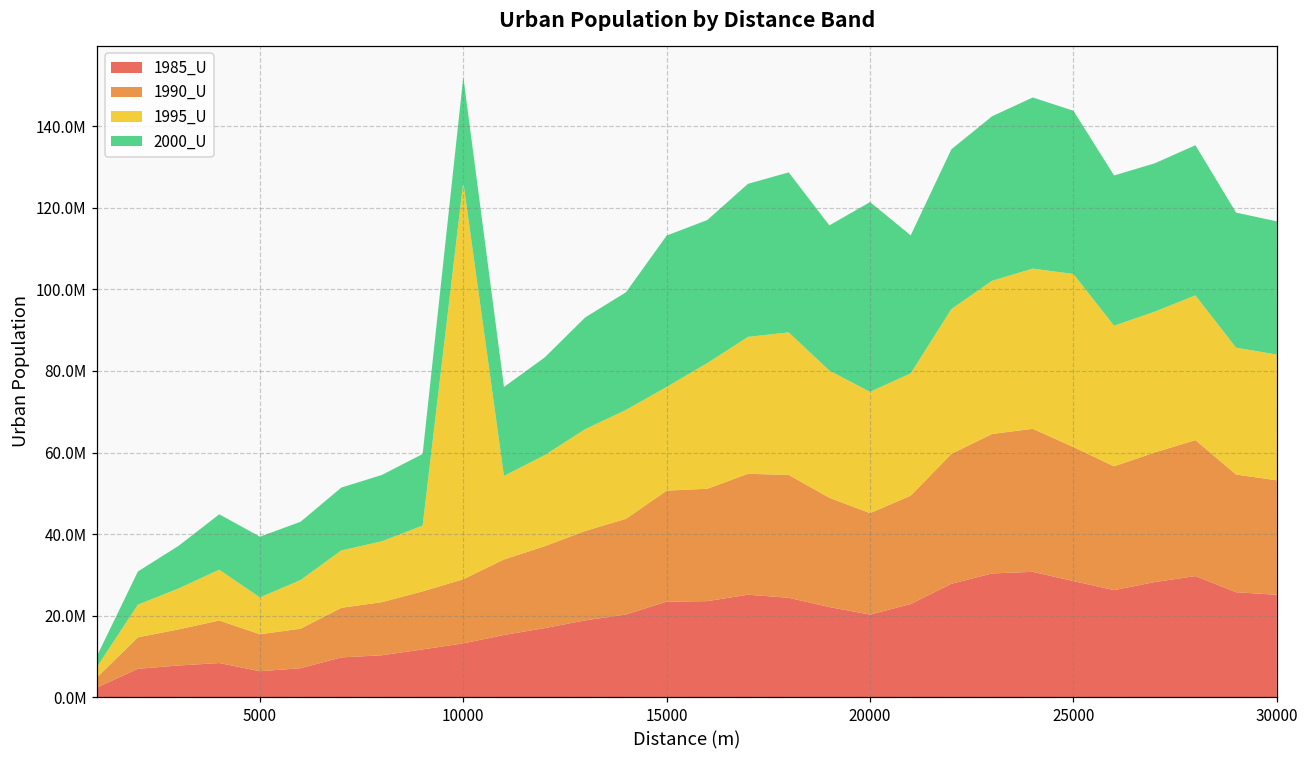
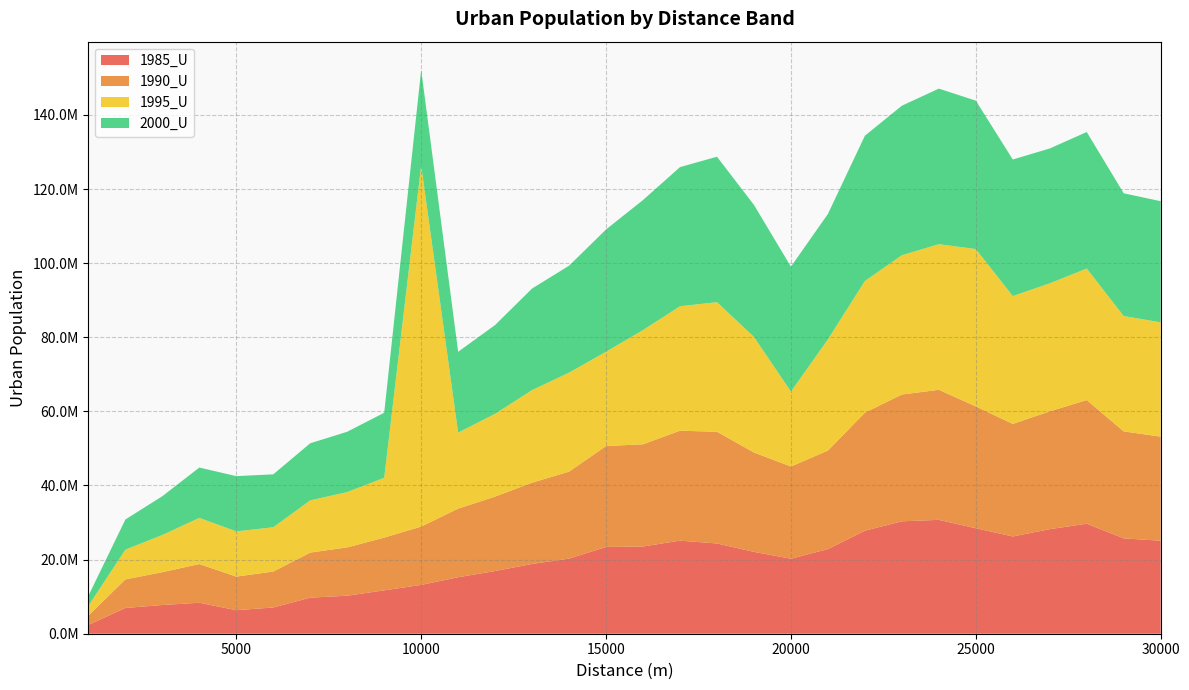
1995_U, 5000: 9000000 -> 12000000
2000_U, 15000: 37000000 -> 33000000
1995_U, 20000: 30000000 -> 20000000
2000_U, 20000: 47000000 -> 34000000
